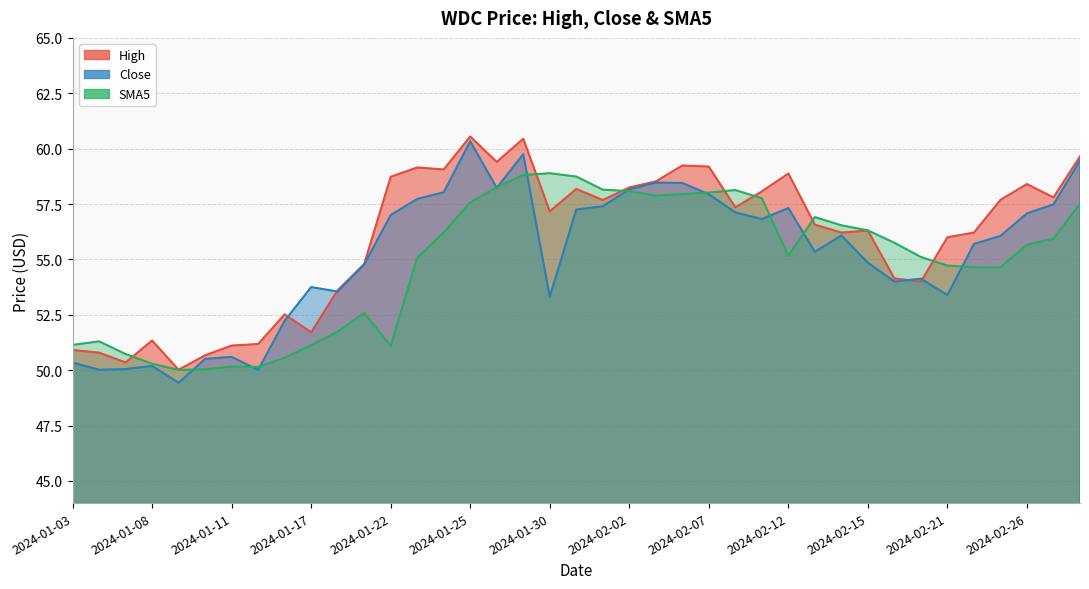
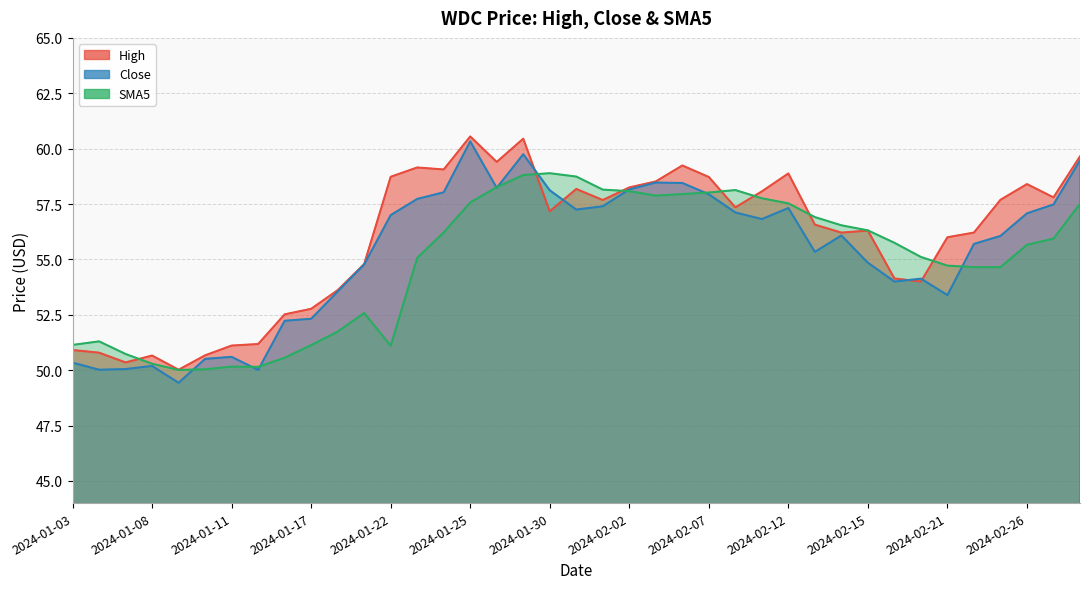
High, 2024-01-08: 51.3 -> 50.7
High, 2024-01-17: 51.7 -> 52.8
Close, 2024-01-17: 53.8 -> 52.3
Close, 2024-01-30: 53.3 -> 58.1
High, 2024-02-07: 59.2 -> 58.7
SMA5, 2024-02-12: 55.2 -> 57.5
